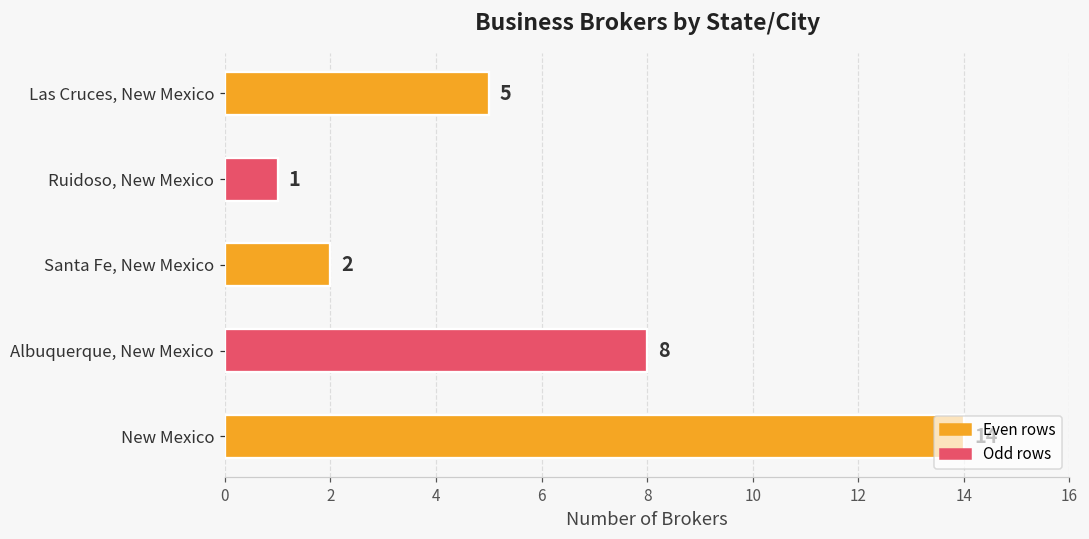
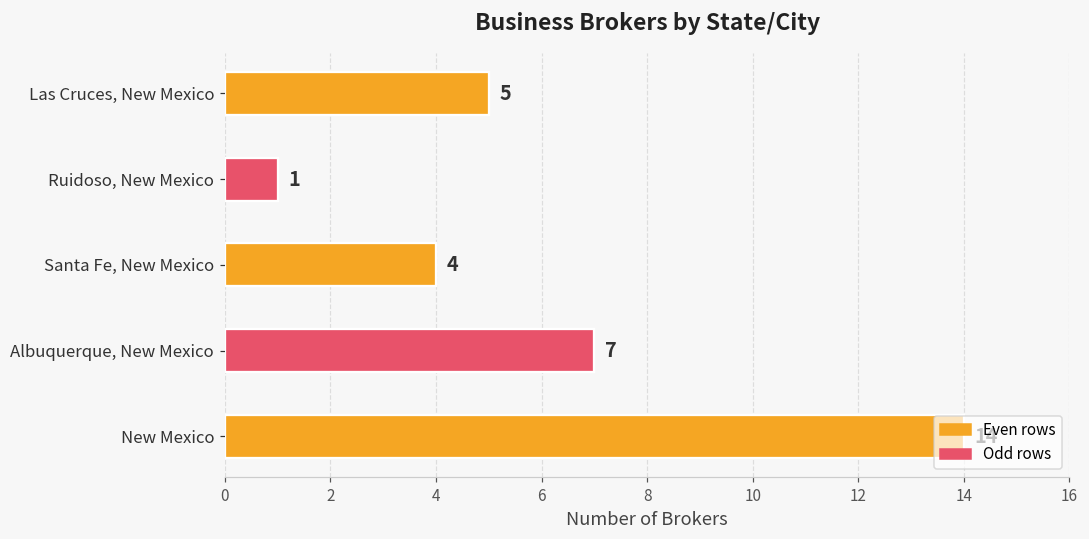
Santa Fe, New Mexico: 2 -> 4
Albuquerque, New Mexico: 8 -> 7
